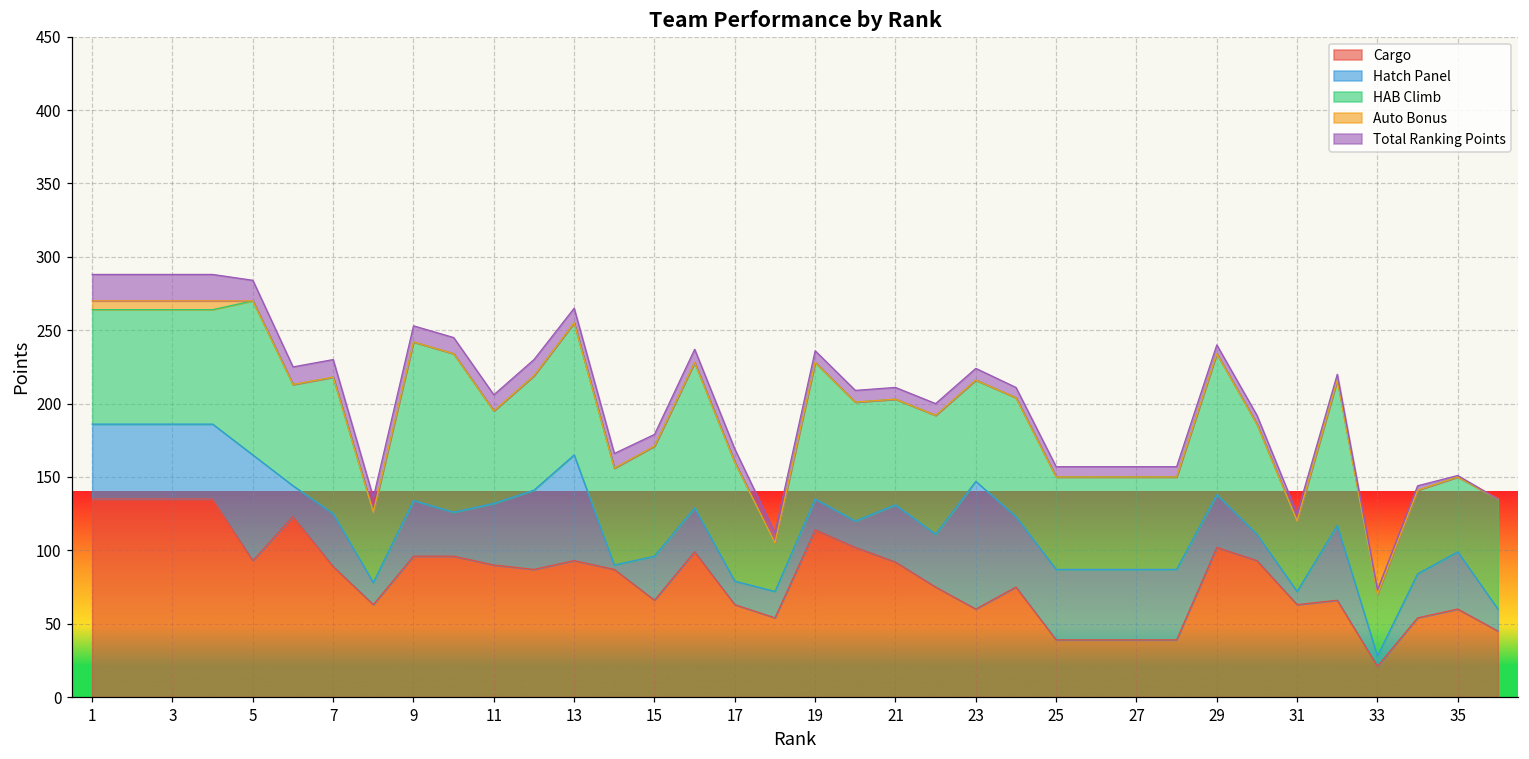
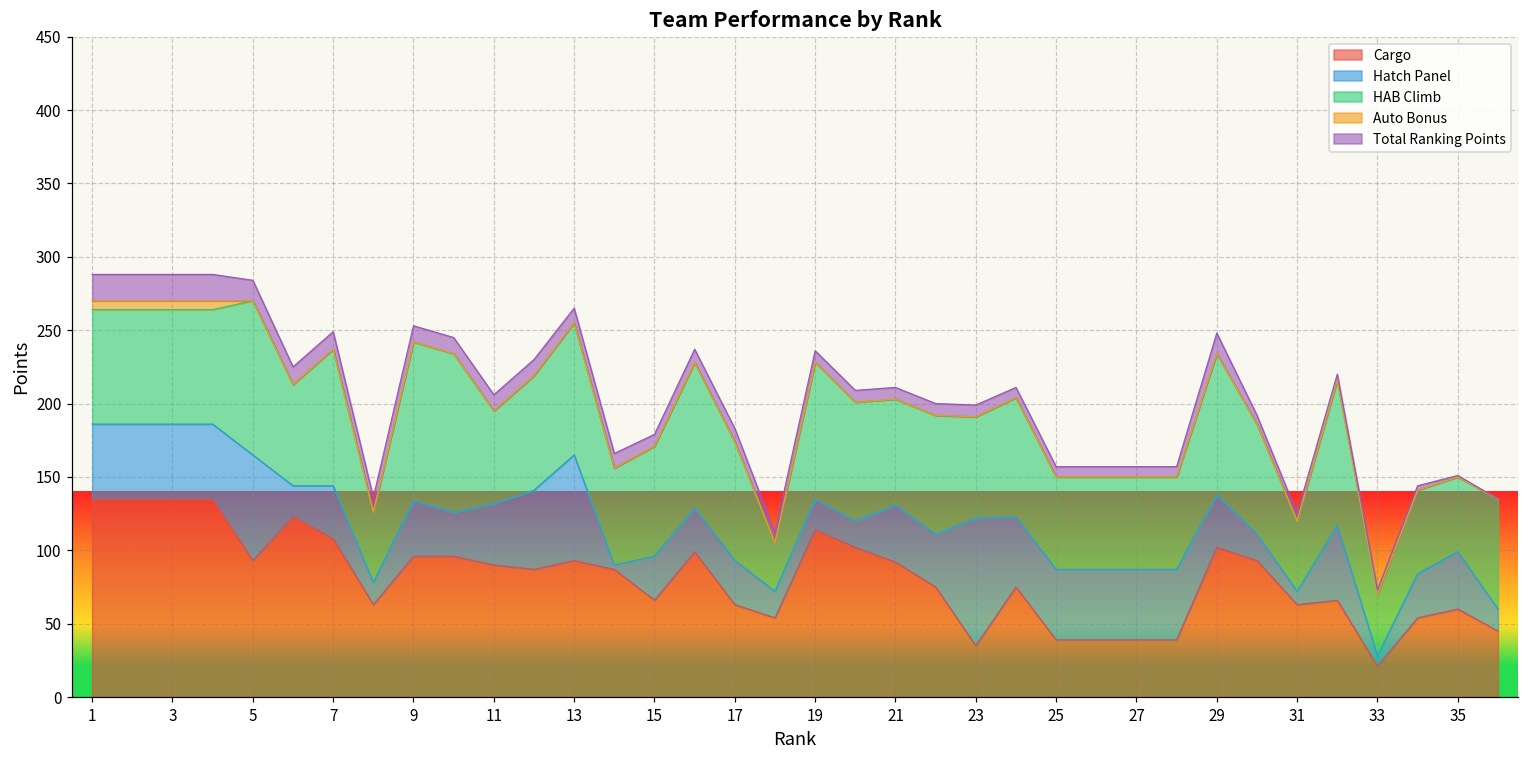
Cargo, 7: 89 -> 108
Hatch Panel, 17: 16 -> 30
Cargo, 23: 60 -> 35
Total Ranking Points, 29: 6 -> 14
